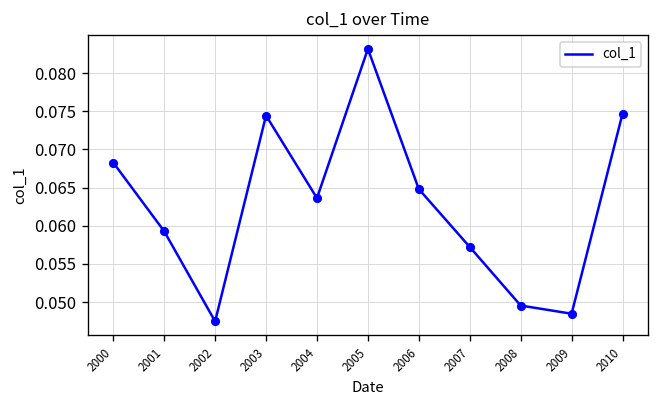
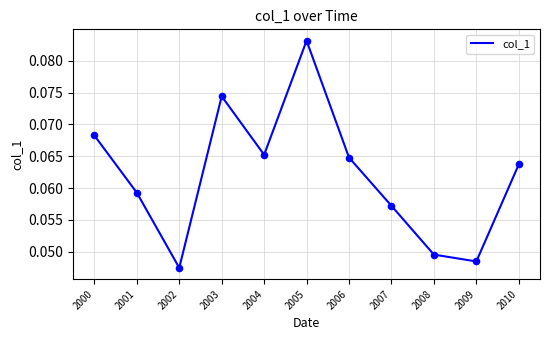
2004: 0.064 -> 0.065
2010: 0.075 -> 0.064
